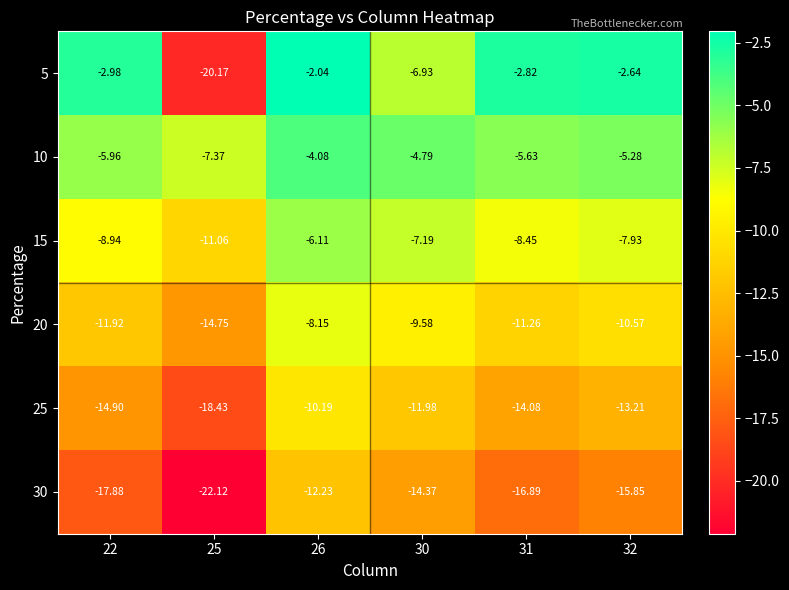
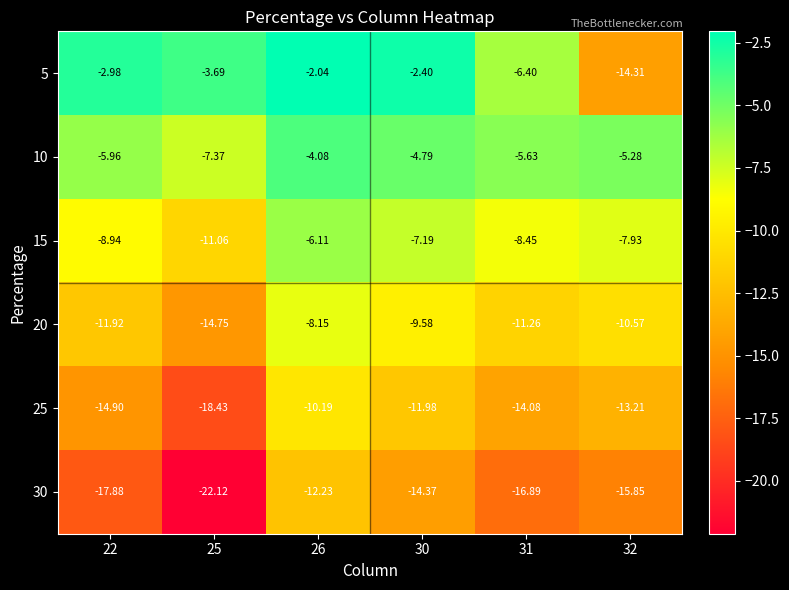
5, 25: -20.17 -> -3.69
5, 30: -6.93 -> -2.40
5, 31: -2.82 -> -6.40
5, 32: -2.64 -> -14.31
